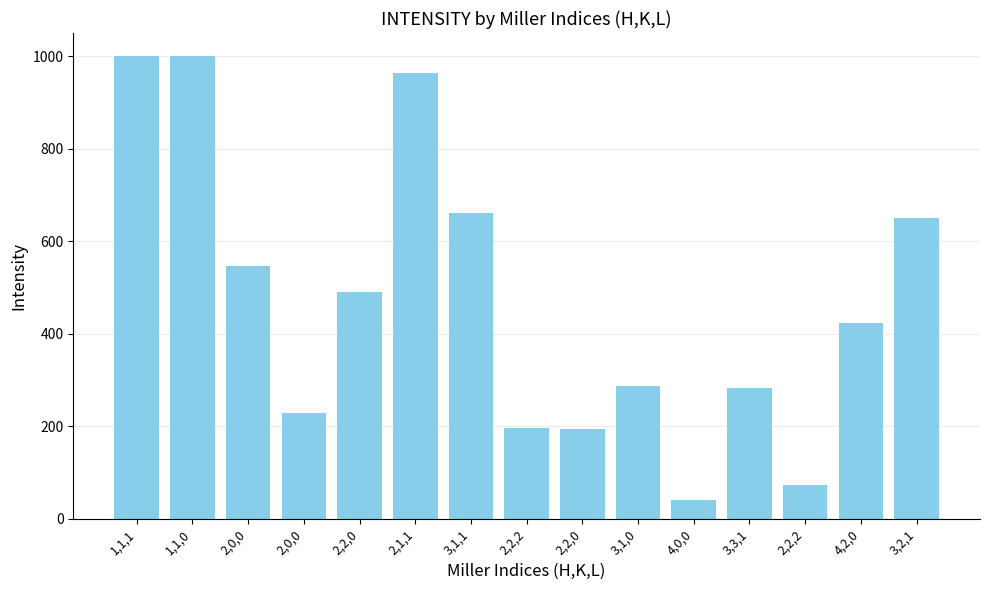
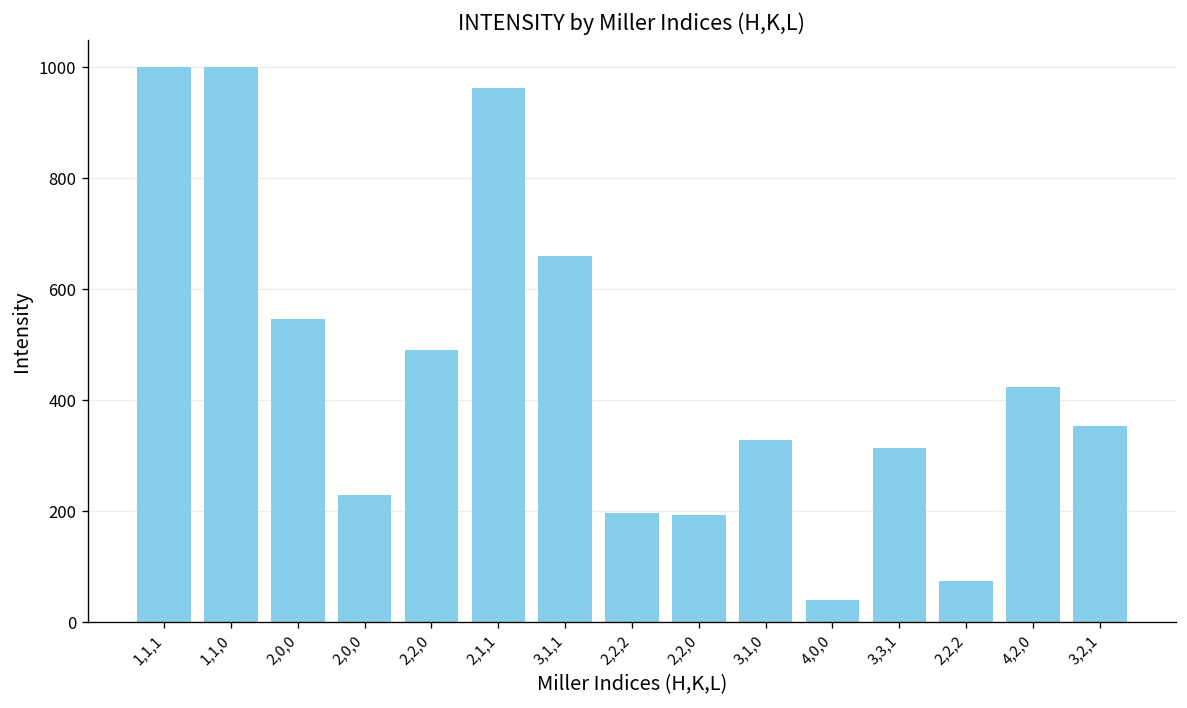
3,1,0: 290 -> 330
3,3,1: 280 -> 310
3,2,1: 650 -> 350
